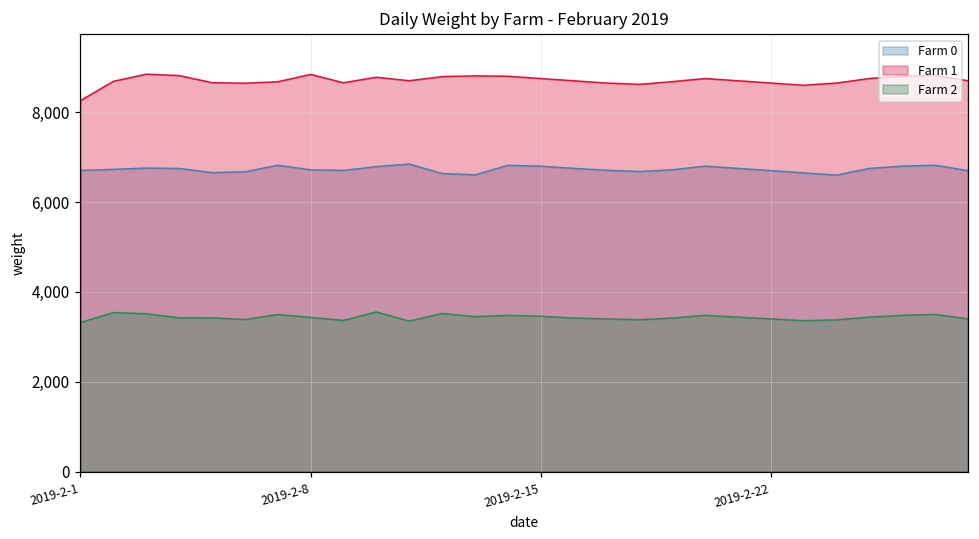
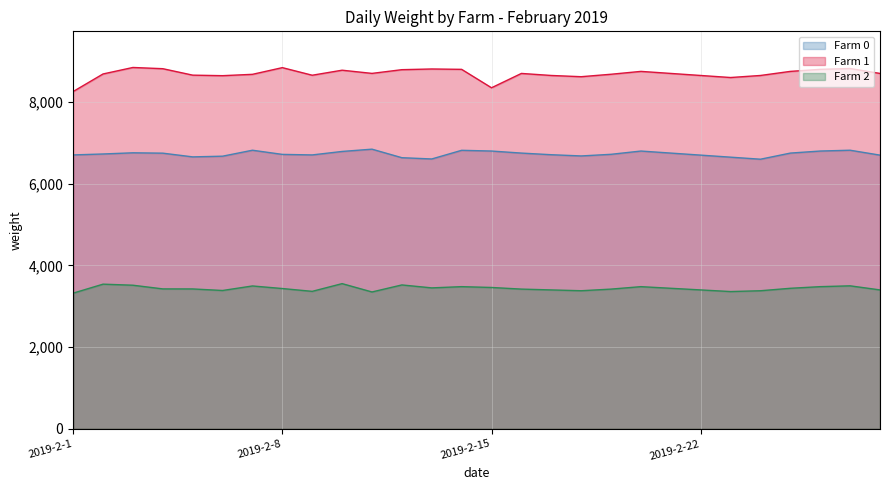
Farm 1, 2019-2-15: 8,800 -> 8,300
